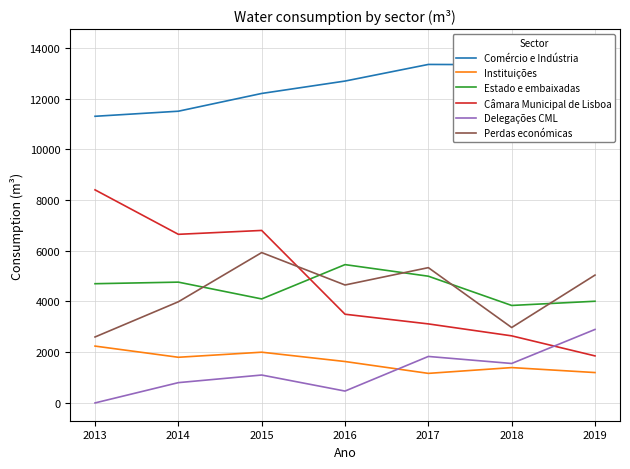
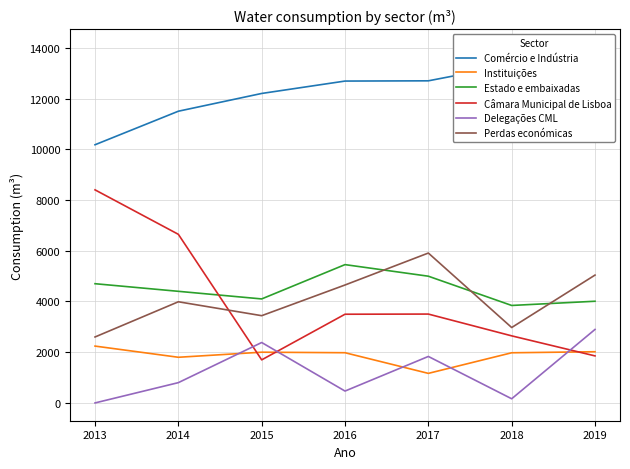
Comércio e Indústria, 2013: 11300 -> 10200
Estado e embaixadas, 2014: 4800 -> 4400
Câmara Municipal de Lisboa, 2015: 6800 -> 1700
Delegações CML, 2015: 1100 -> 2400
Perdas económicas, 2015: 5900 -> 3400
Instituições, 2016: 1600 -> 2000
Comércio e Indústria, 2017: 13300 -> 12700
Câmara Municipal de Lisboa, 2017: 3100 -> 3500
Perdas económicas, 2017: 5300 -> 5900
Instituições, 2018: 1400 -> 2000
Delegações CML, 2018: 1600 -> 200
Instituições, 2019: 1200 -> 2000
